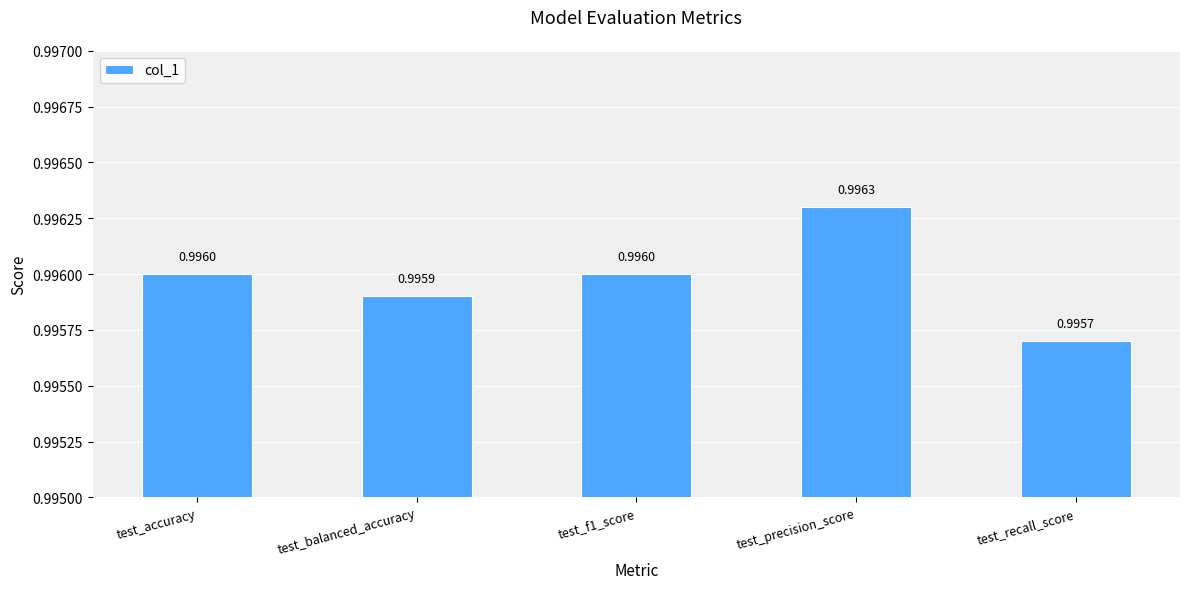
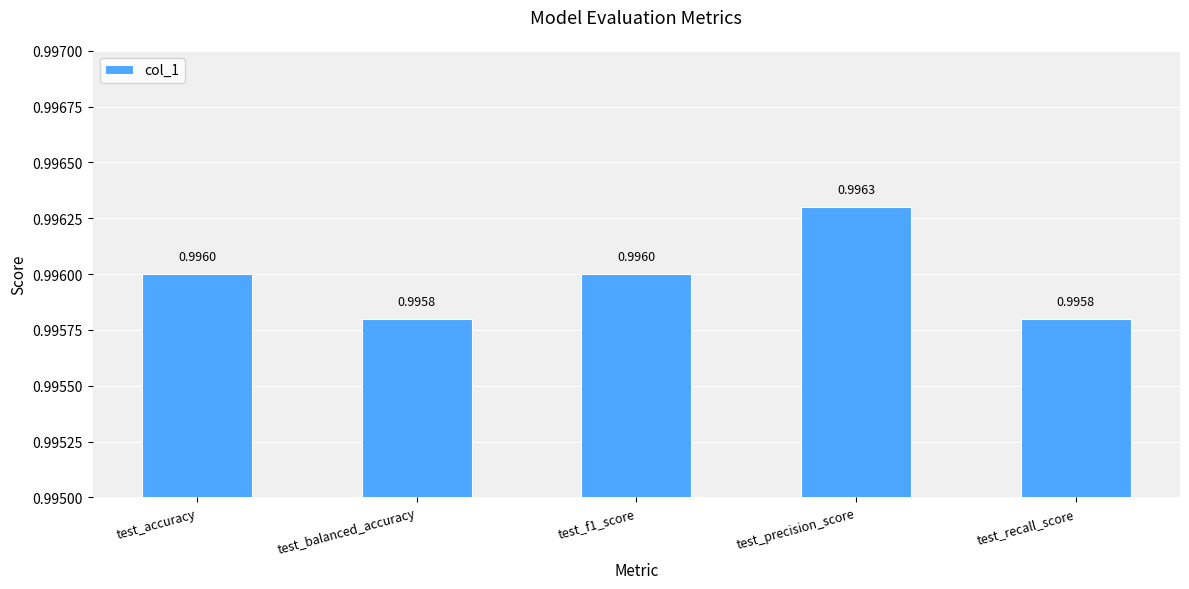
test_balanced_accuracy: 0.9959 -> 0.9958
test_recall_score: 0.9957 -> 0.9958
